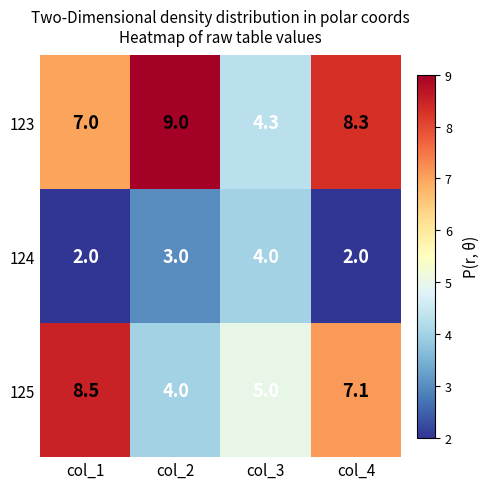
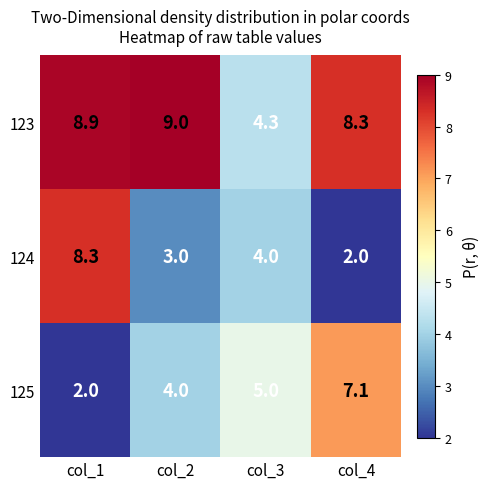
123, col_1: 7.0 -> 8.9
124, col_1: 2.0 -> 8.3
125, col_1: 8.5 -> 2.0
